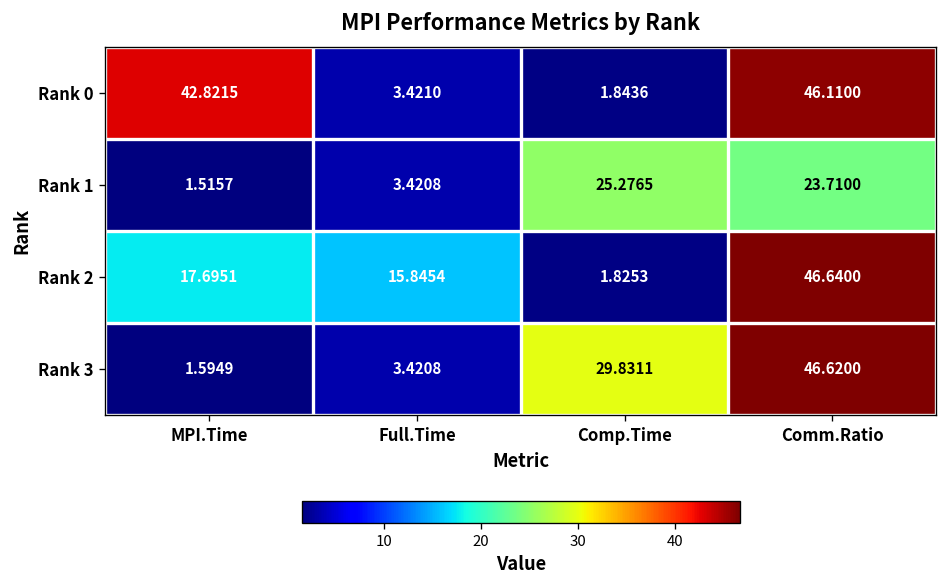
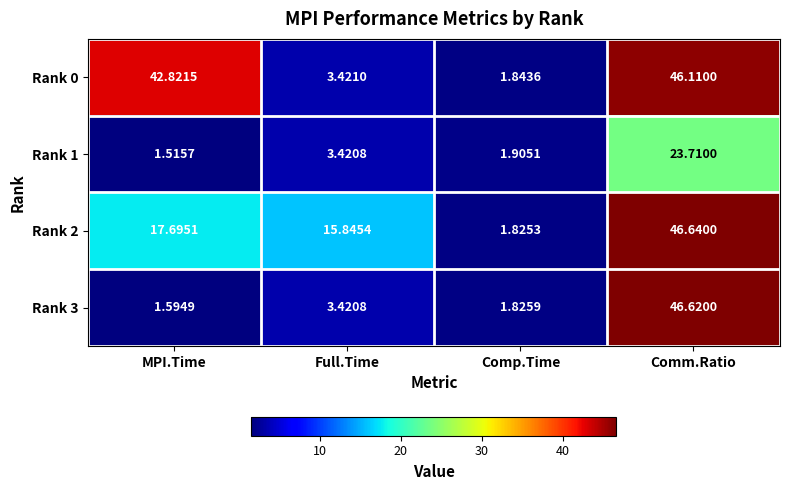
Rank 1, Comp.Time: 25.2765 -> 1.9051
Rank 3, Comp.Time: 29.8311 -> 1.8259
